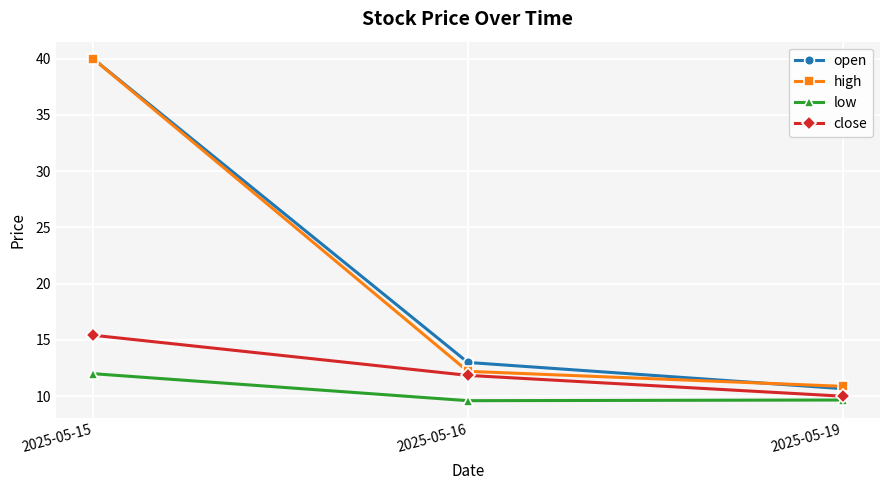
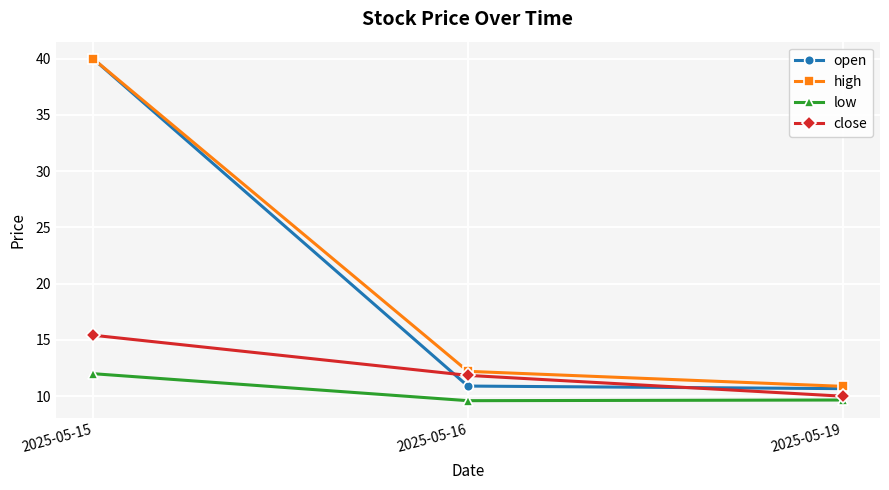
open, 2025-05-16: 13.0 -> 10.9
